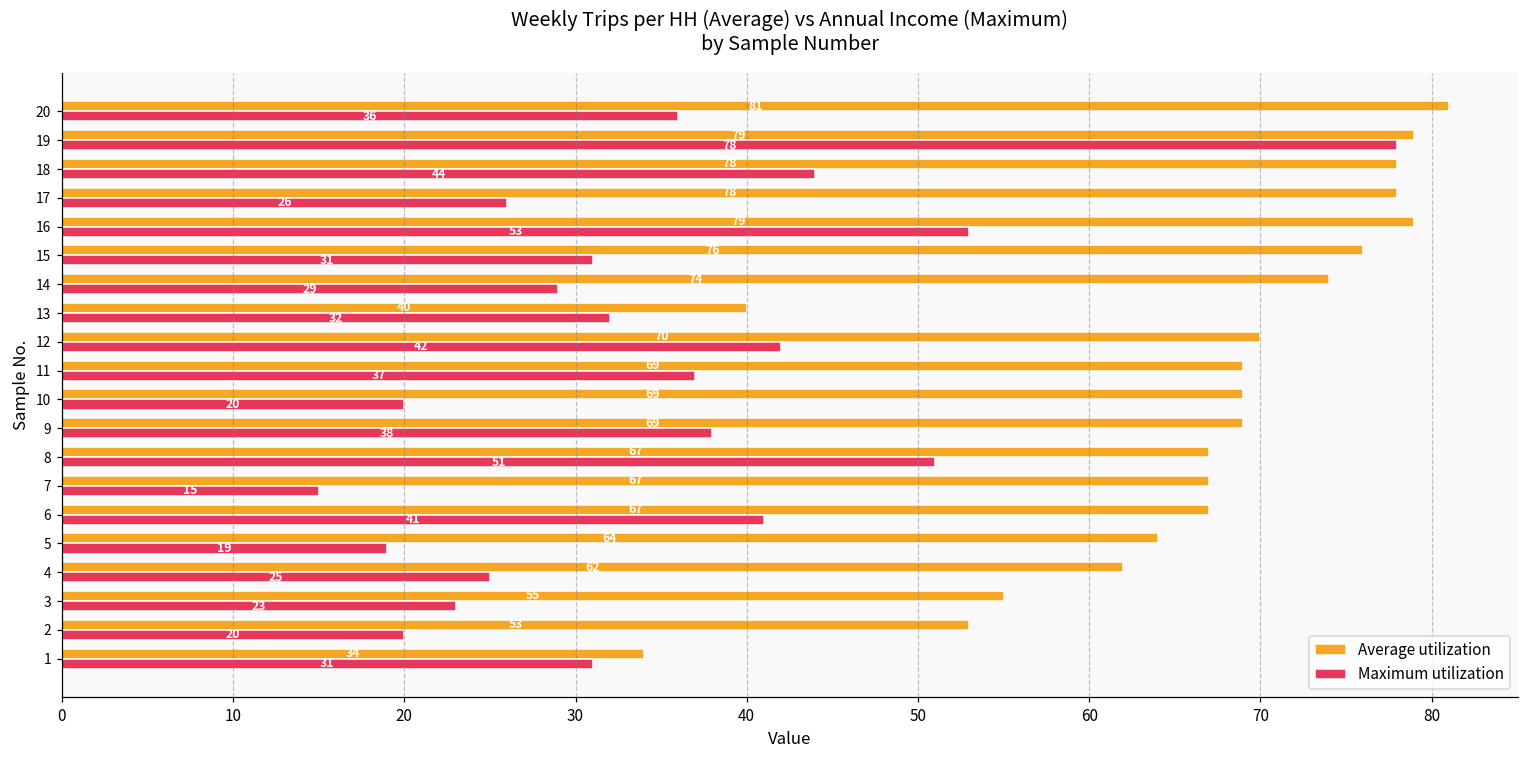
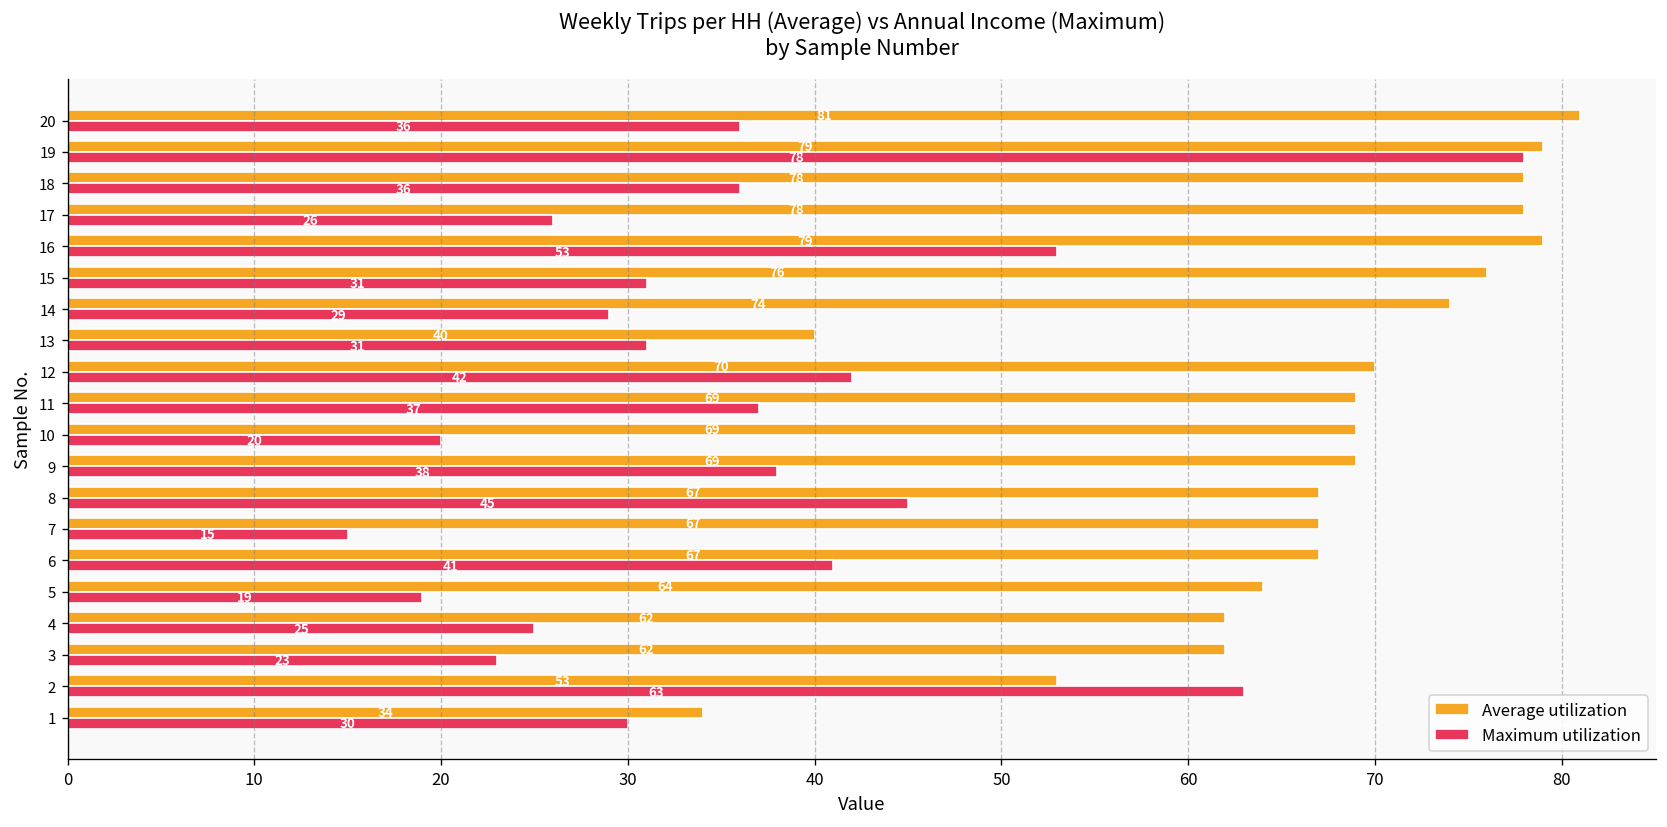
Maximum utilization, 18: 44 -> 36
Maximum utilization, 13: 32 -> 31
Maximum utilization, 8: 51 -> 45
Average utilization, 3: 55 -> 62
Maximum utilization, 2: 20 -> 63
Maximum utilization, 1: 31 -> 30
